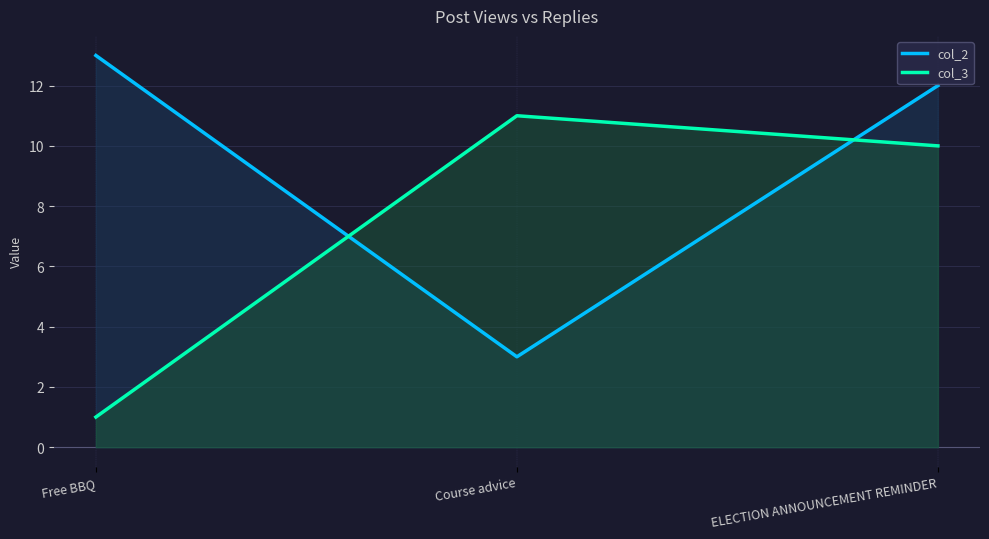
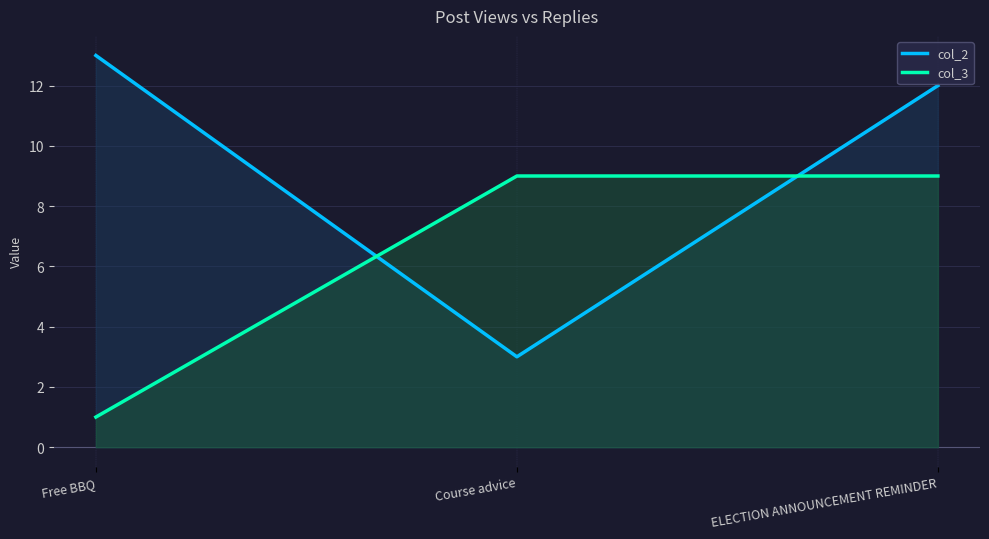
col_3, Course advice: 11 -> 9
col_3, ELECTION ANNOUNCEMENT REMINDER: 10 -> 9
